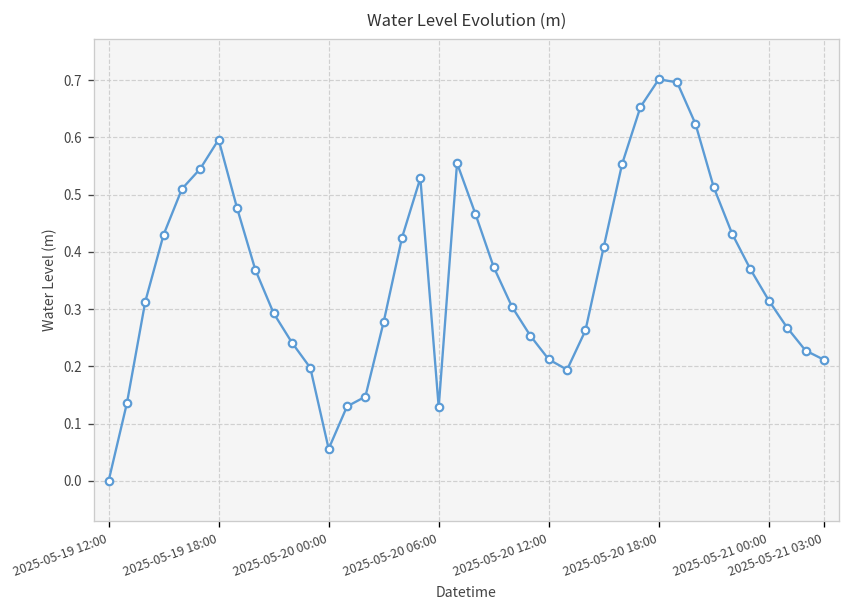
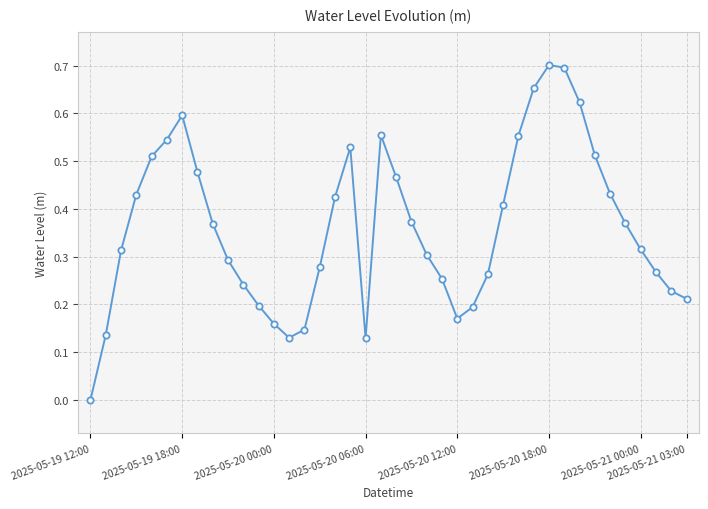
2025-05-20 00:00: 0.06 -> 0.16
2025-05-20 12:00: 0.21 -> 0.17
